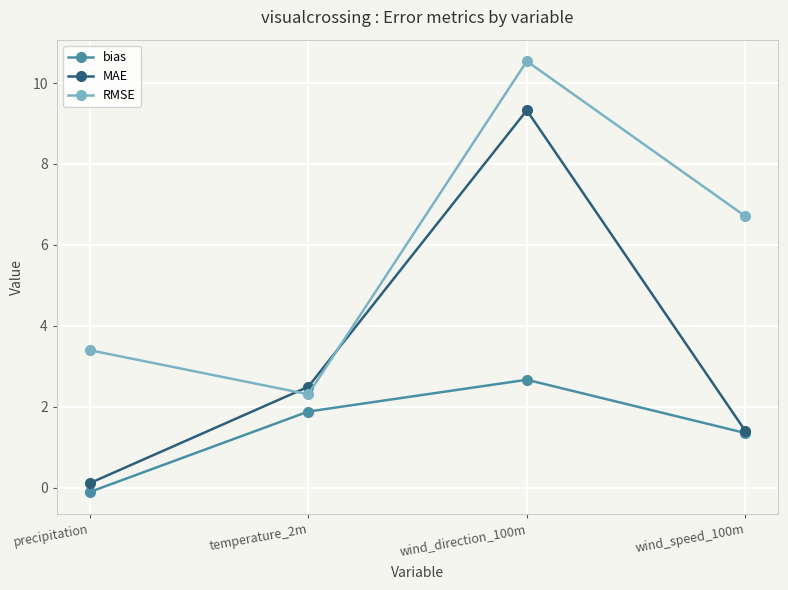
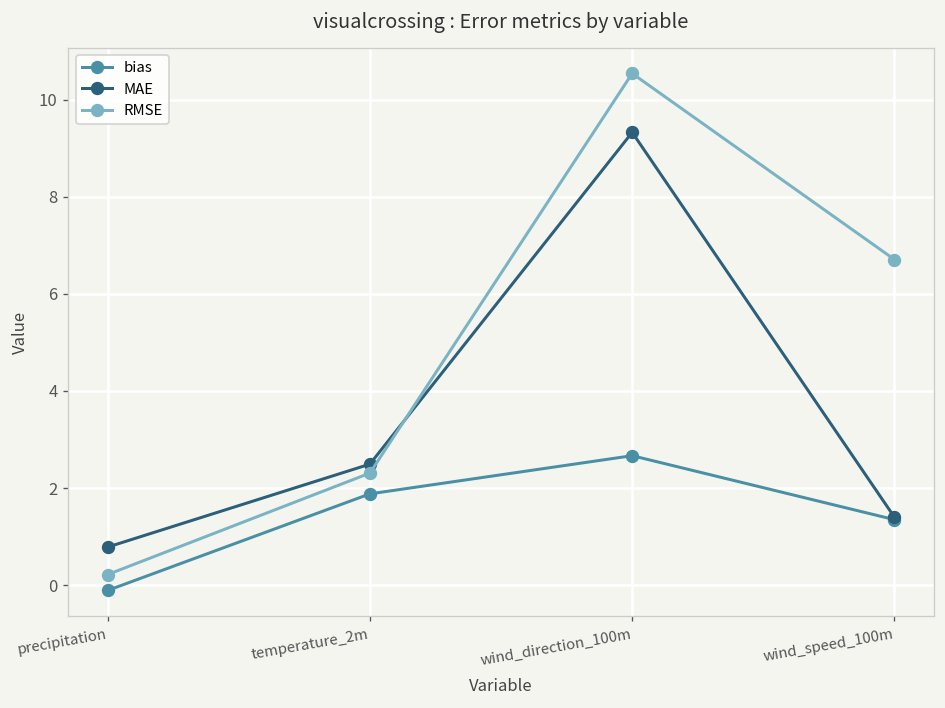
MAE, precipitation: 0.1 -> 0.8
RMSE, precipitation: 3.4 -> 0.2
